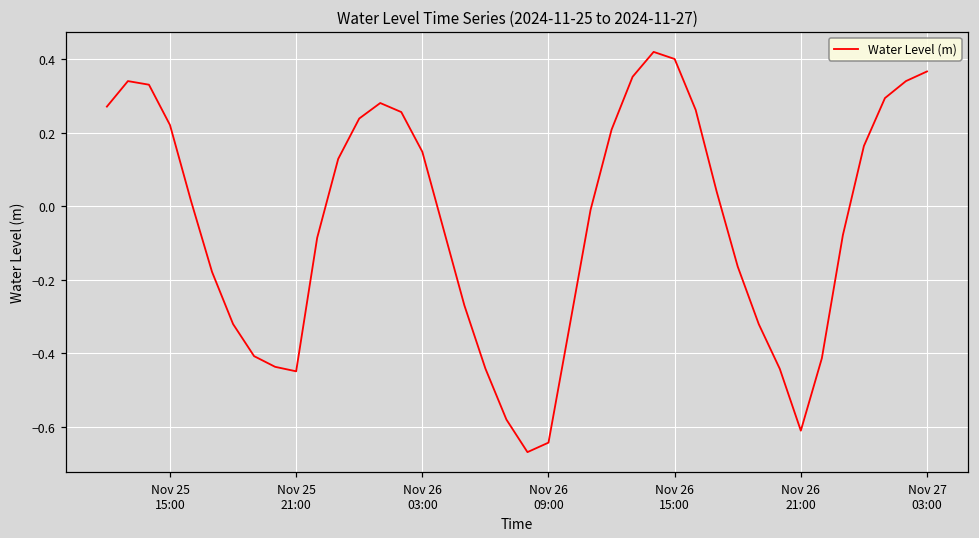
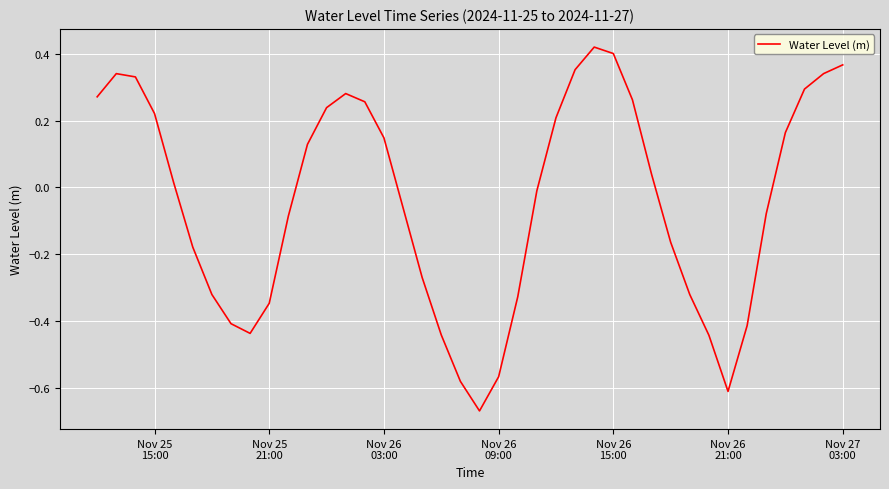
Nov 25 21:00: -0.45 -> -0.35
Nov 26 09:00: -0.64 -> -0.57
